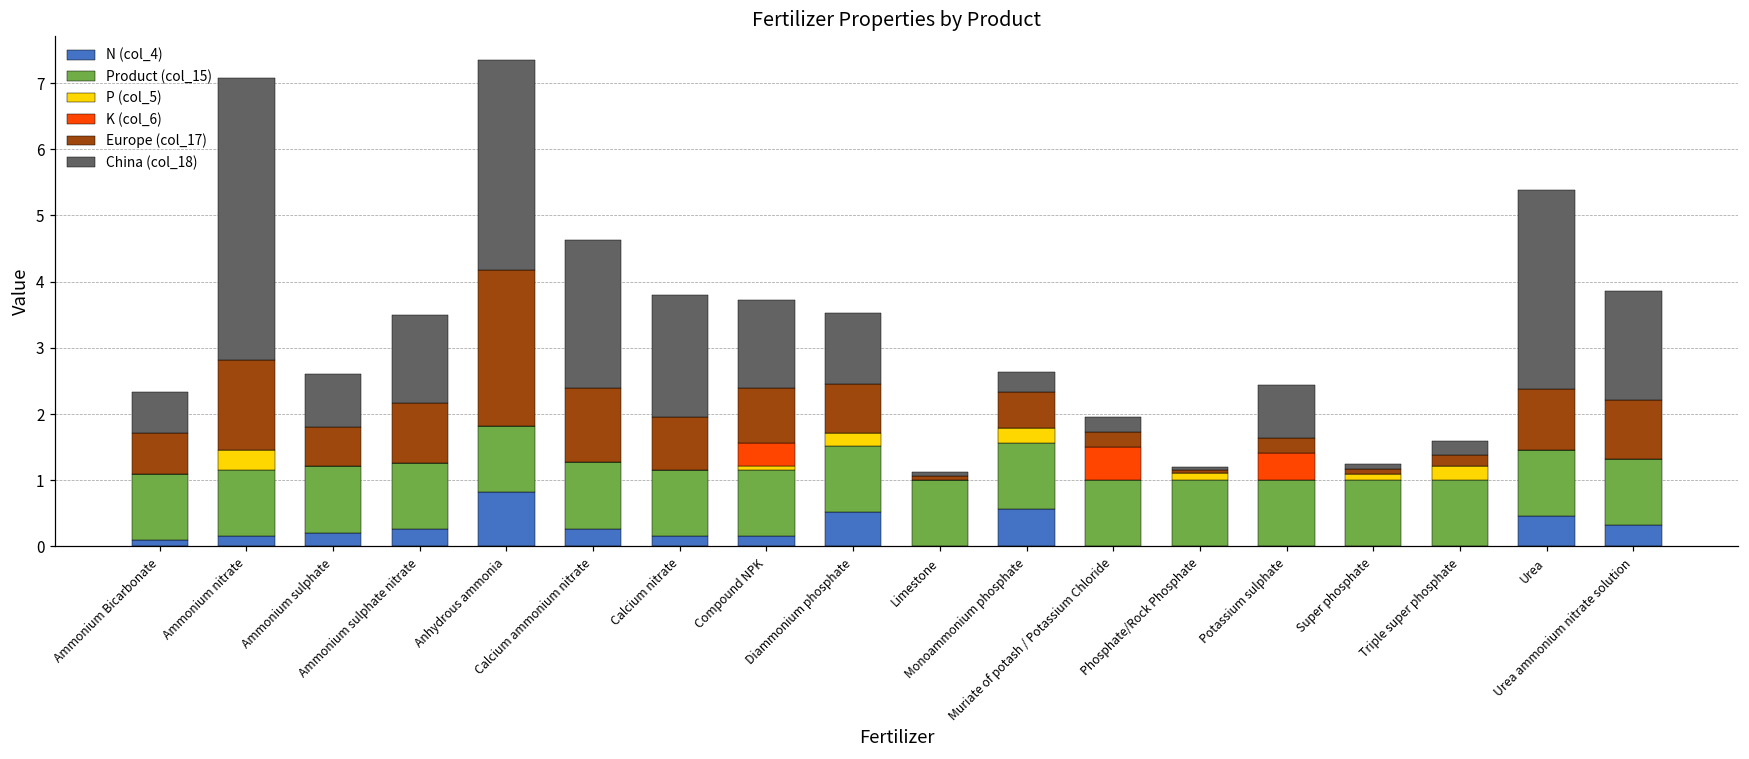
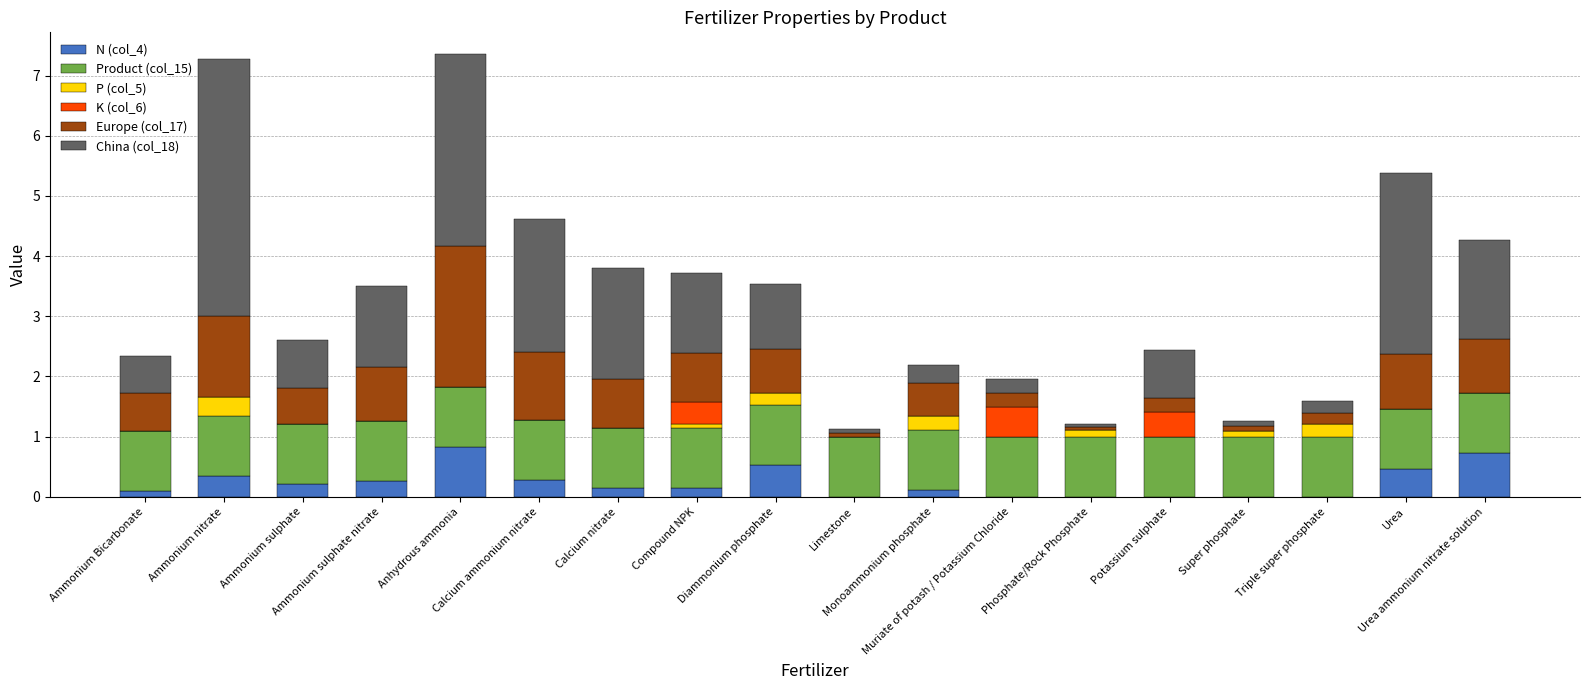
N (col_4), Ammonium nitrate: 0.2 -> 0.4
N (col_4), Monoammonium phosphate: 0.6 -> 0.1
N (col_4), Urea ammonium nitrate solution: 0.3 -> 0.7
